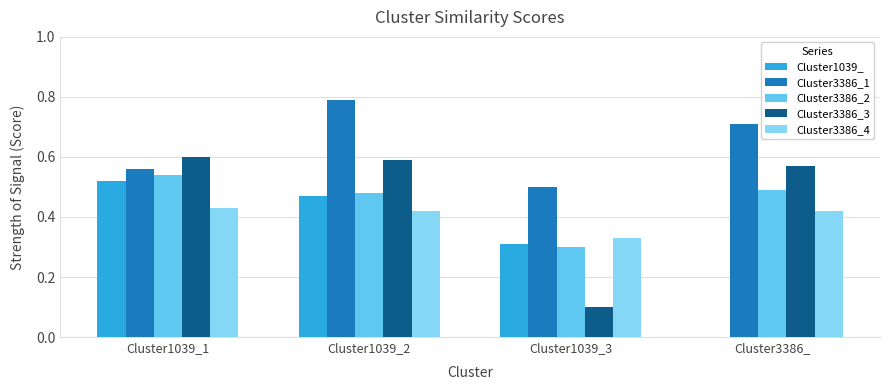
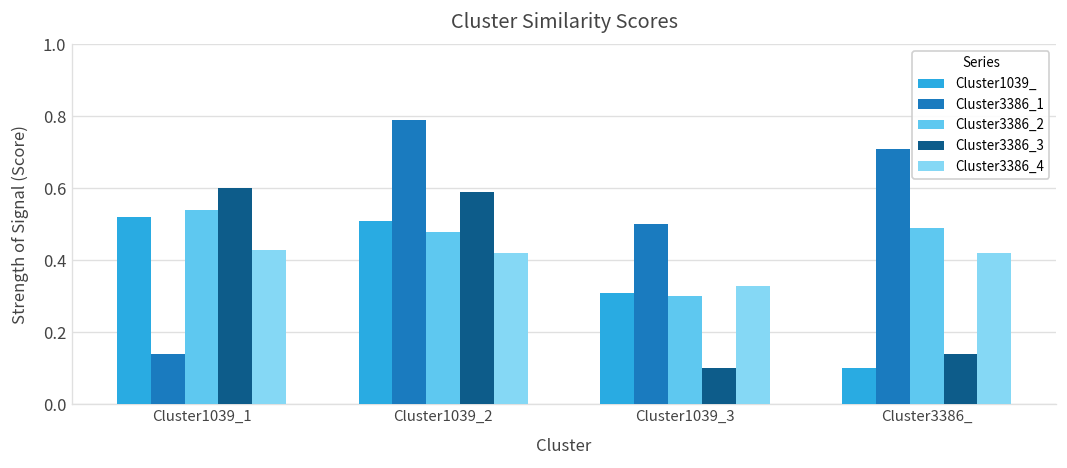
Cluster3386_1, Cluster1039_1: 0.56 -> 0.14
Cluster1039_, Cluster1039_2: 0.47 -> 0.51
Cluster1039_, Cluster3386_: 0.0 -> 0.1
Cluster3386_3, Cluster3386_: 0.57 -> 0.14
